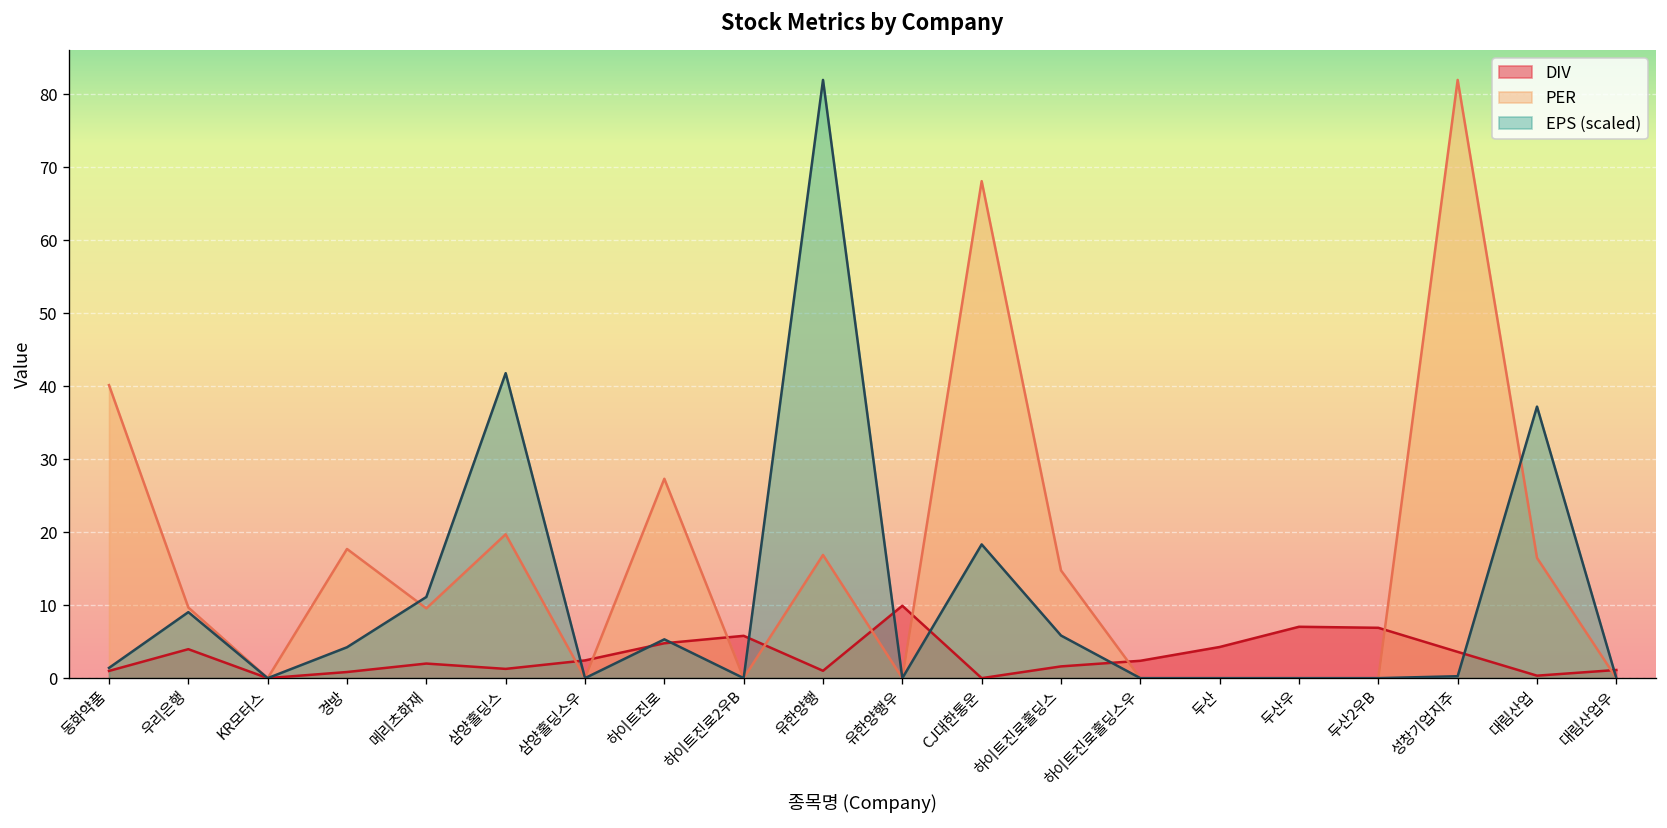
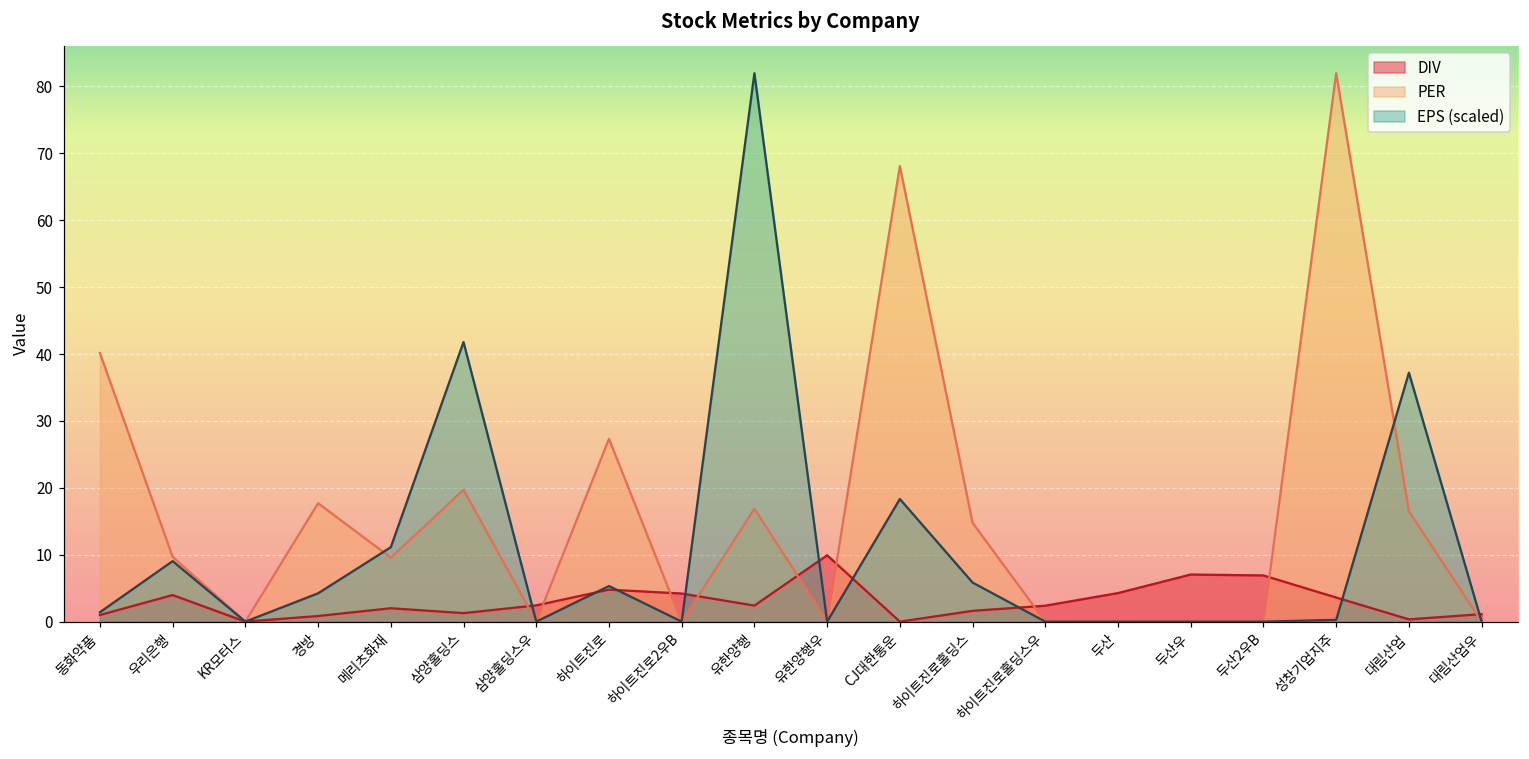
DIV, 하이트진로2우B: 6 -> 4
DIV, 유한양행: 1 -> 2
